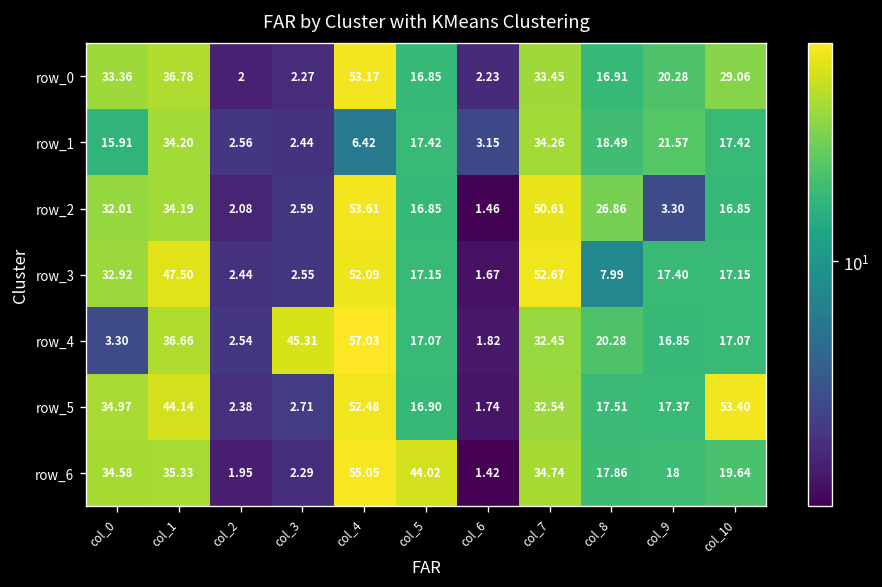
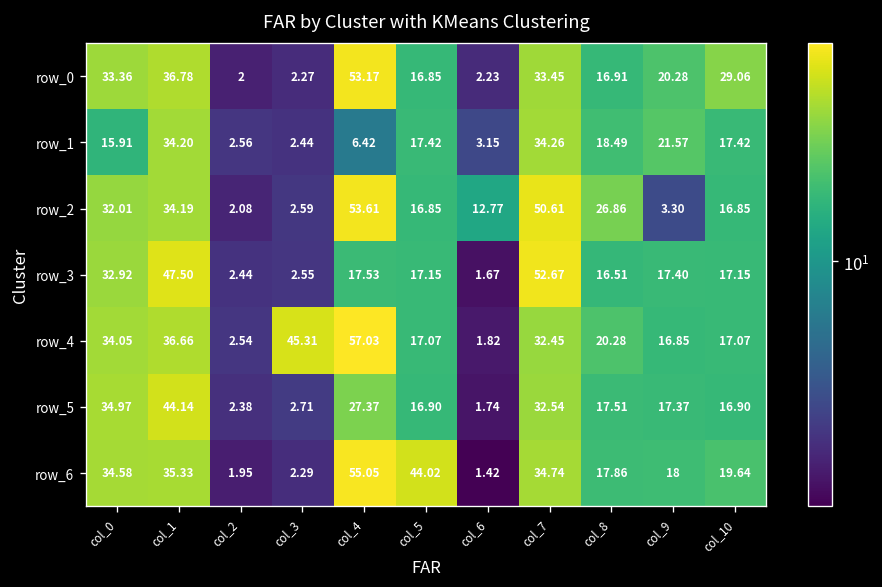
row_2, col_6: 1.46 -> 12.77
row_3, col_4: 52.09 -> 17.53
row_3, col_8: 7.99 -> 16.51
row_4, col_0: 3.30 -> 34.05
row_5, col_4: 52.48 -> 27.37
row_5, col_10: 53.40 -> 16.90
